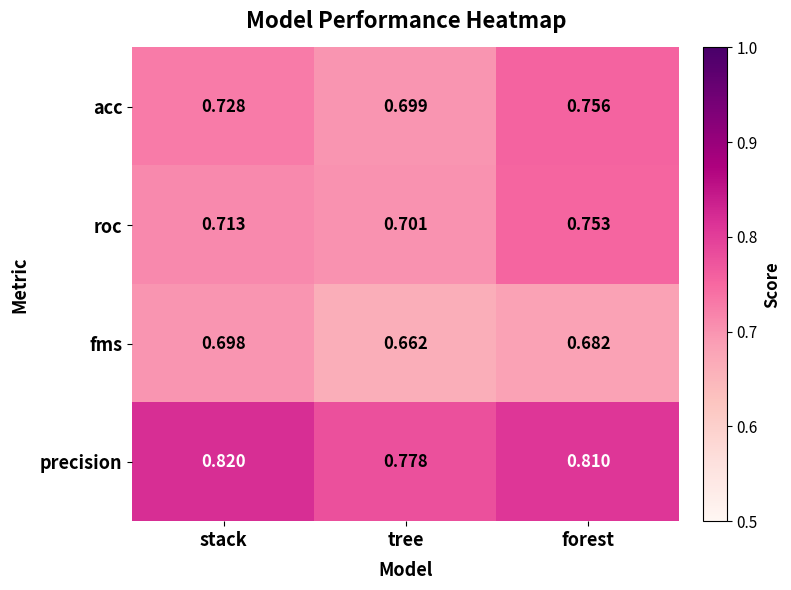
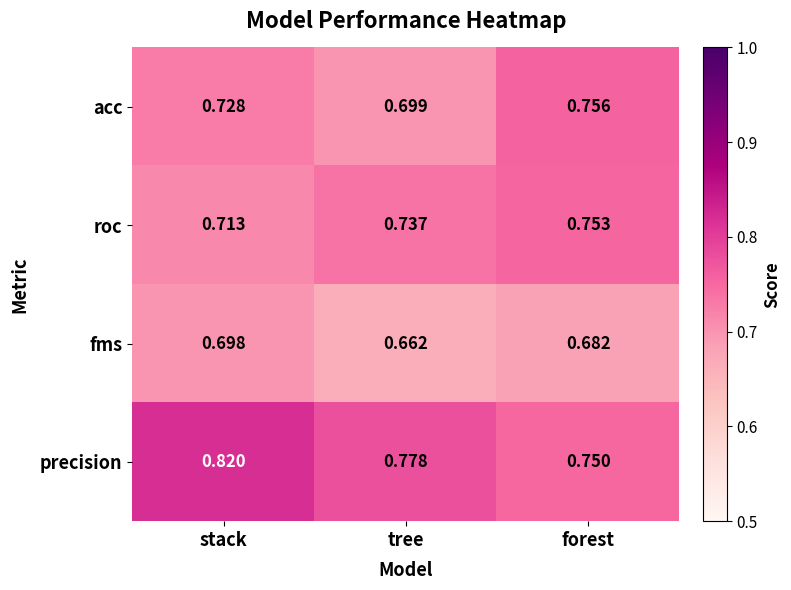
roc, tree: 0.701 -> 0.737
precision, forest: 0.810 -> 0.750
